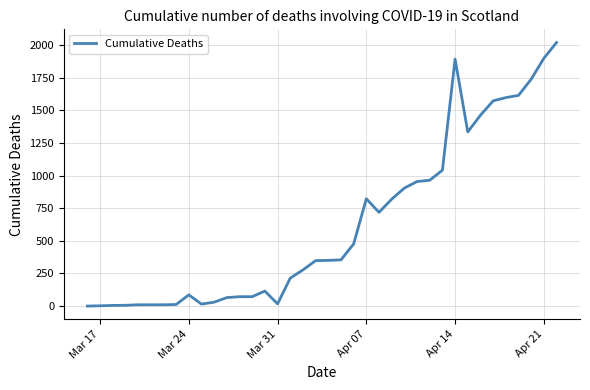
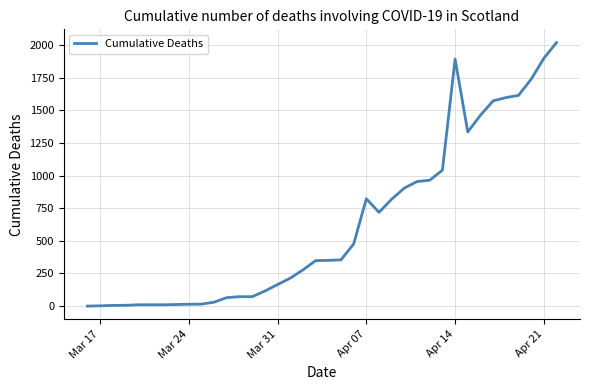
Mar 24: 90 -> 10
Mar 31: 20 -> 170
